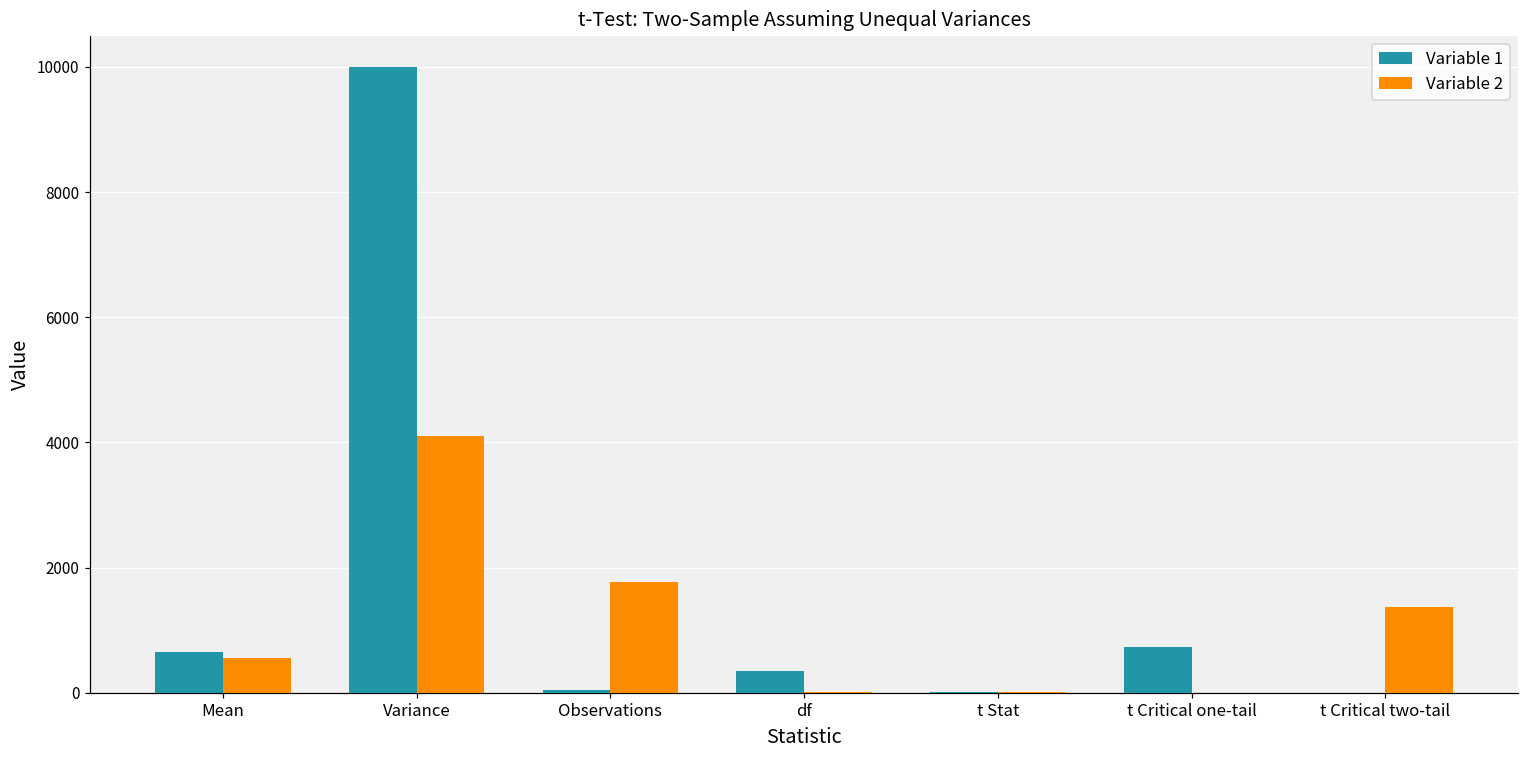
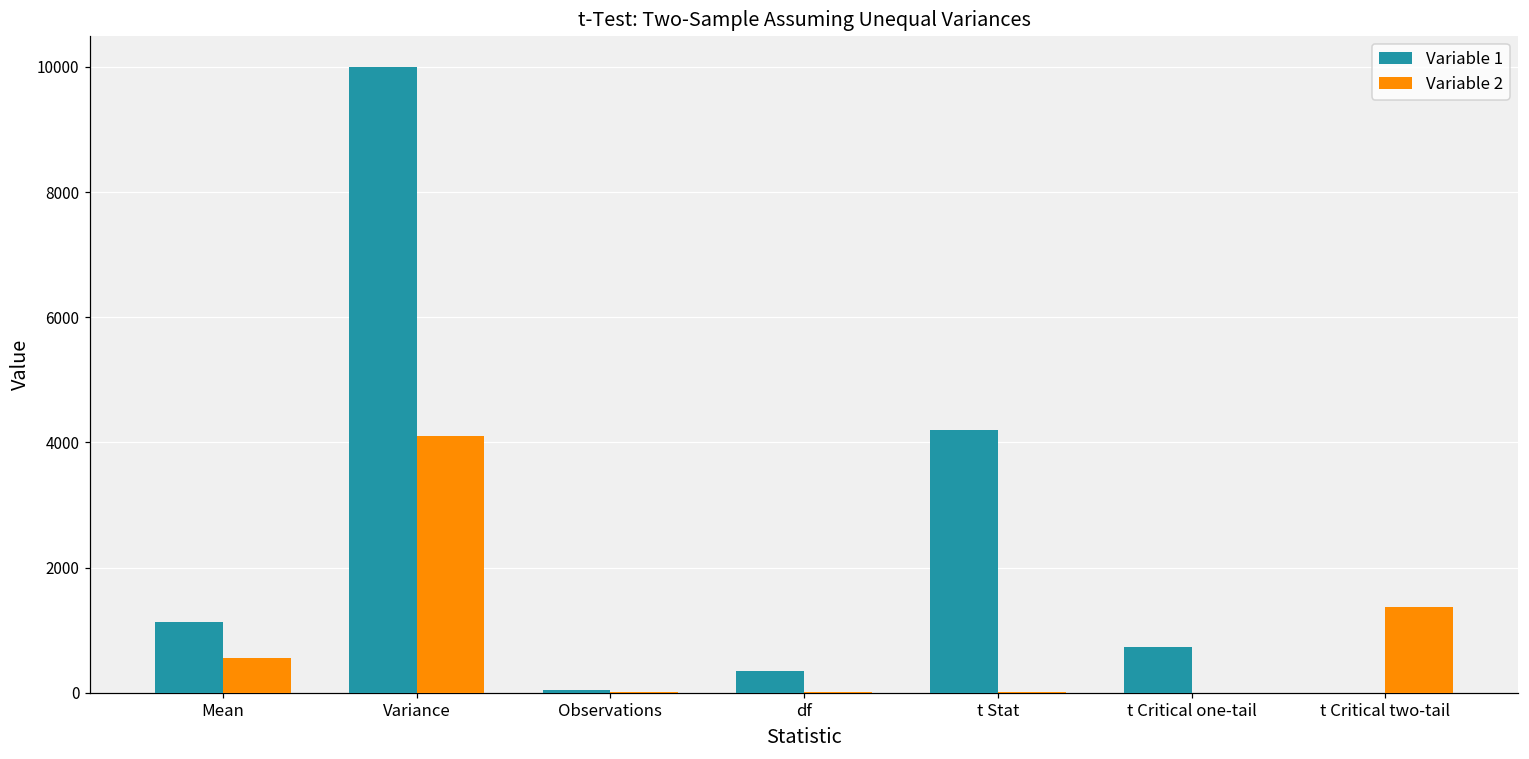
Variable 1, Mean: 700 -> 1100
Variable 2, Observations: 1800 -> 0
Variable 1, t Stat: 0 -> 4200
